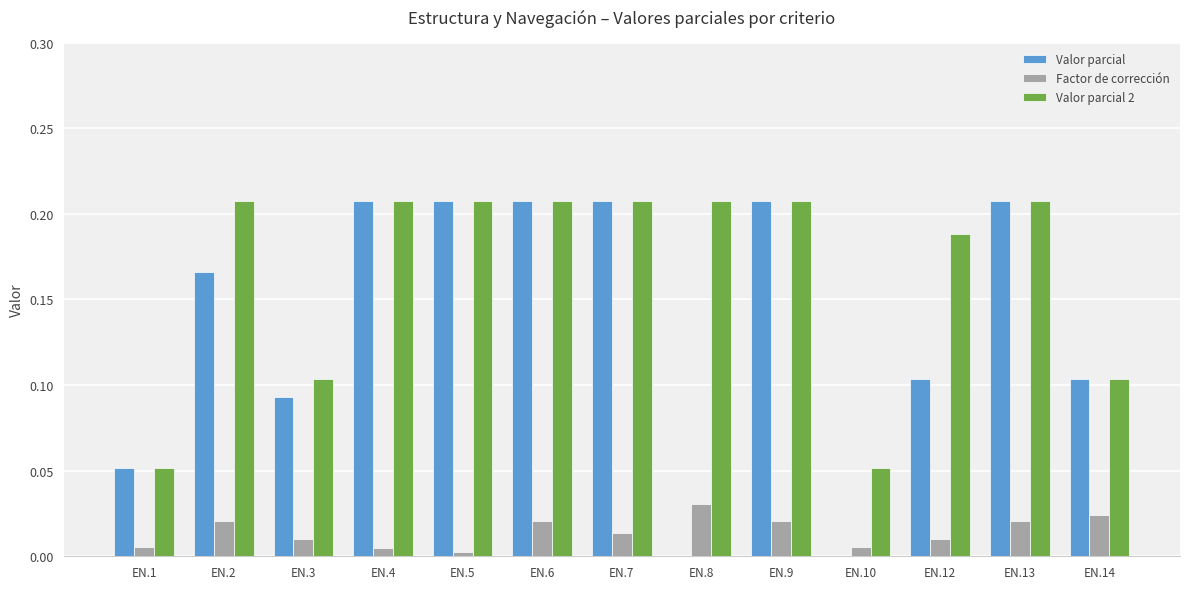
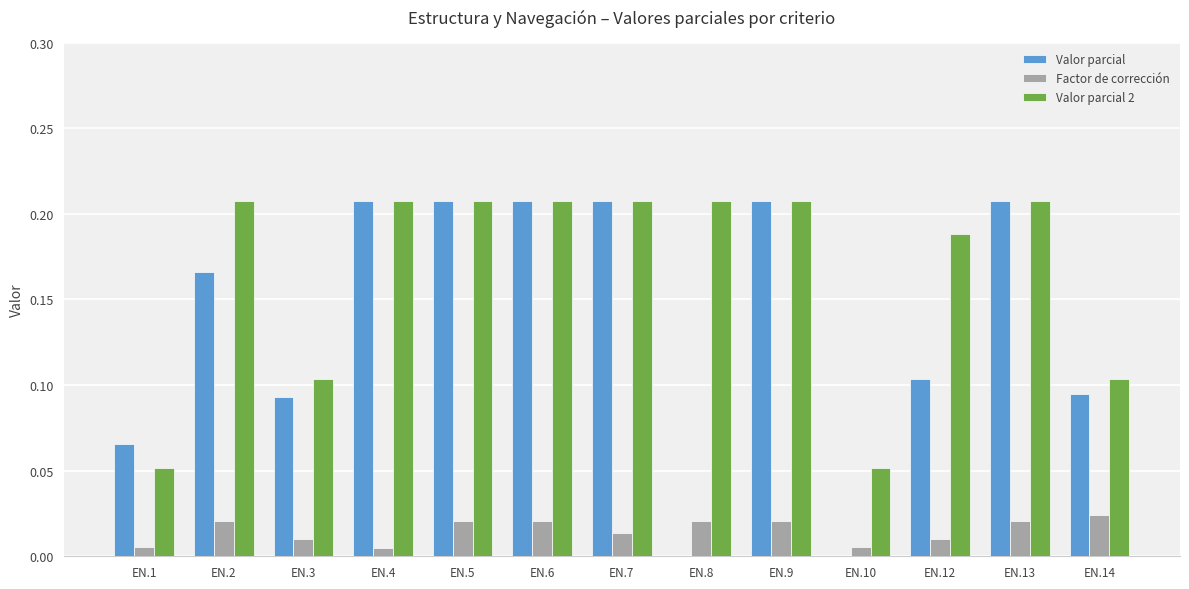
Valor parcial, EN.1: 0.052 -> 0.066
Factor de corrección, EN.5: 0.002 -> 0.021
Factor de corrección, EN.8: 0.031 -> 0.021
Valor parcial, EN.14: 0.104 -> 0.095
